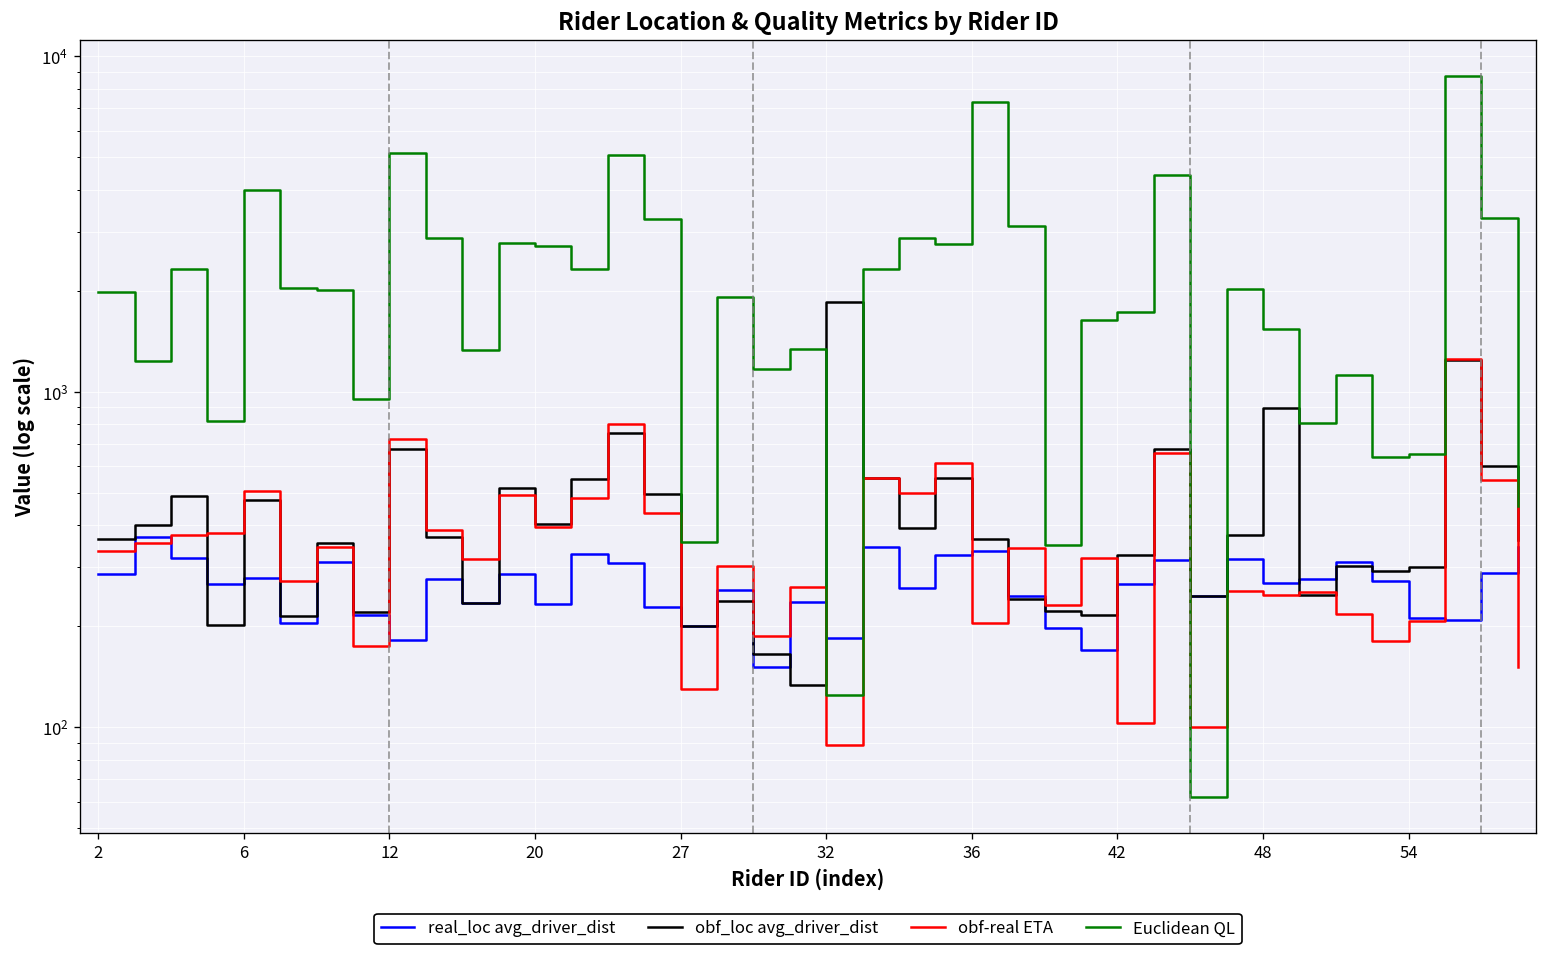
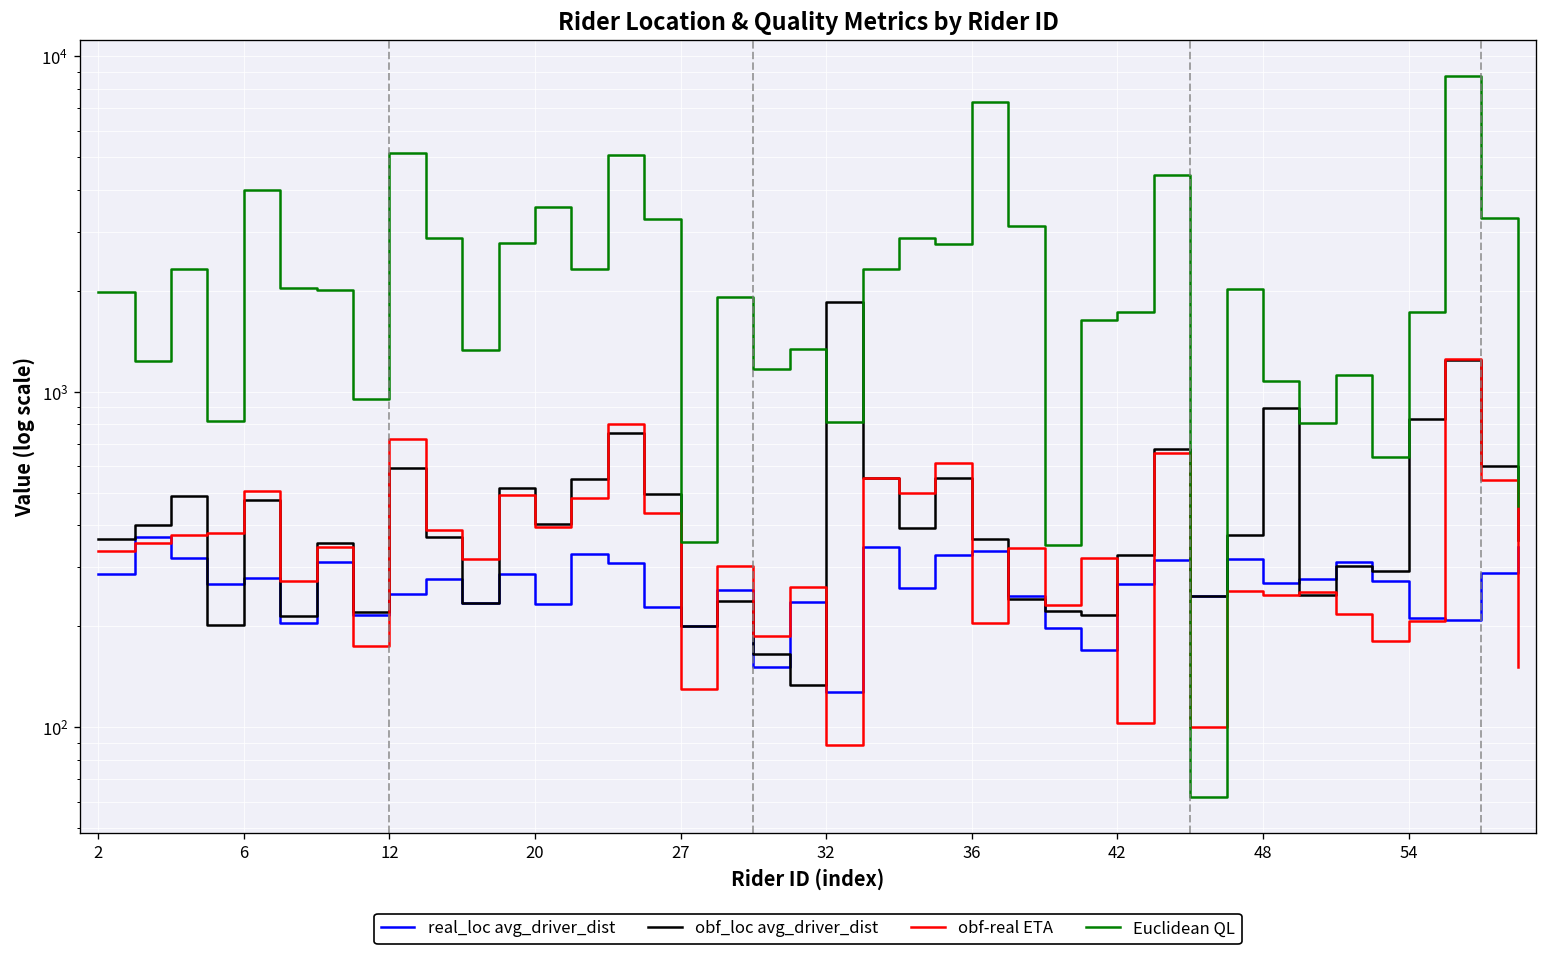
real_loc avg_driver_dist, 12: 180 -> 250
obf_loc avg_driver_dist, 12: 680 -> 590
Euclidean QL, 20: 2700 -> 3600
real_loc avg_driver_dist, 32: 180 -> 130
Euclidean QL, 32: 120 -> 810
Euclidean QL, 48: 1500 -> 1080
obf_loc avg_driver_dist, 54: 300 -> 830
Euclidean QL, 54: 650 -> 1700
